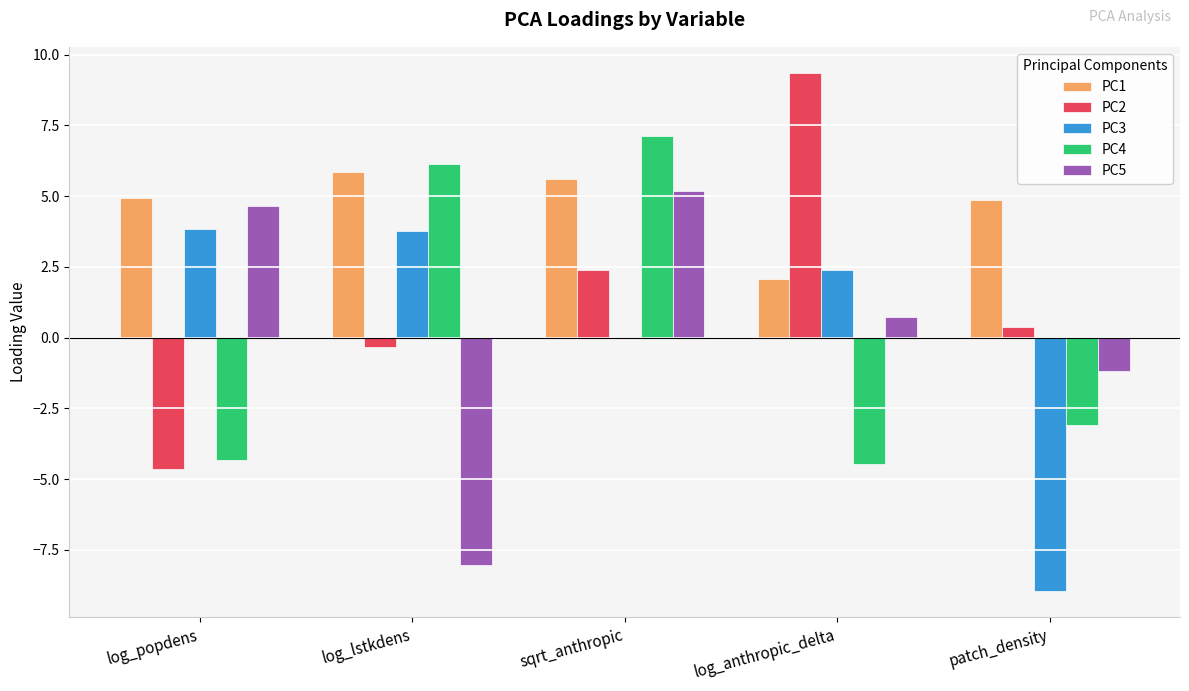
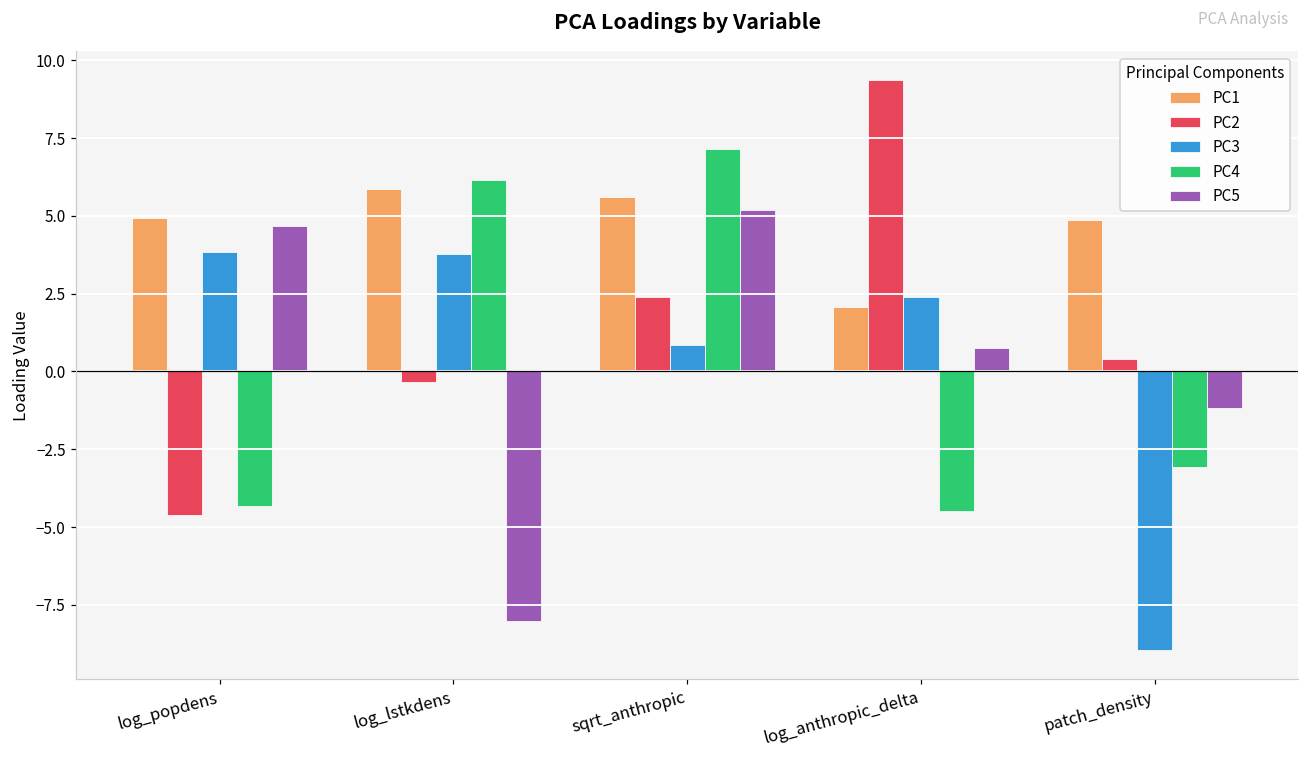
PC3, sqrt_anthropic: 0.0 -> 0.8
